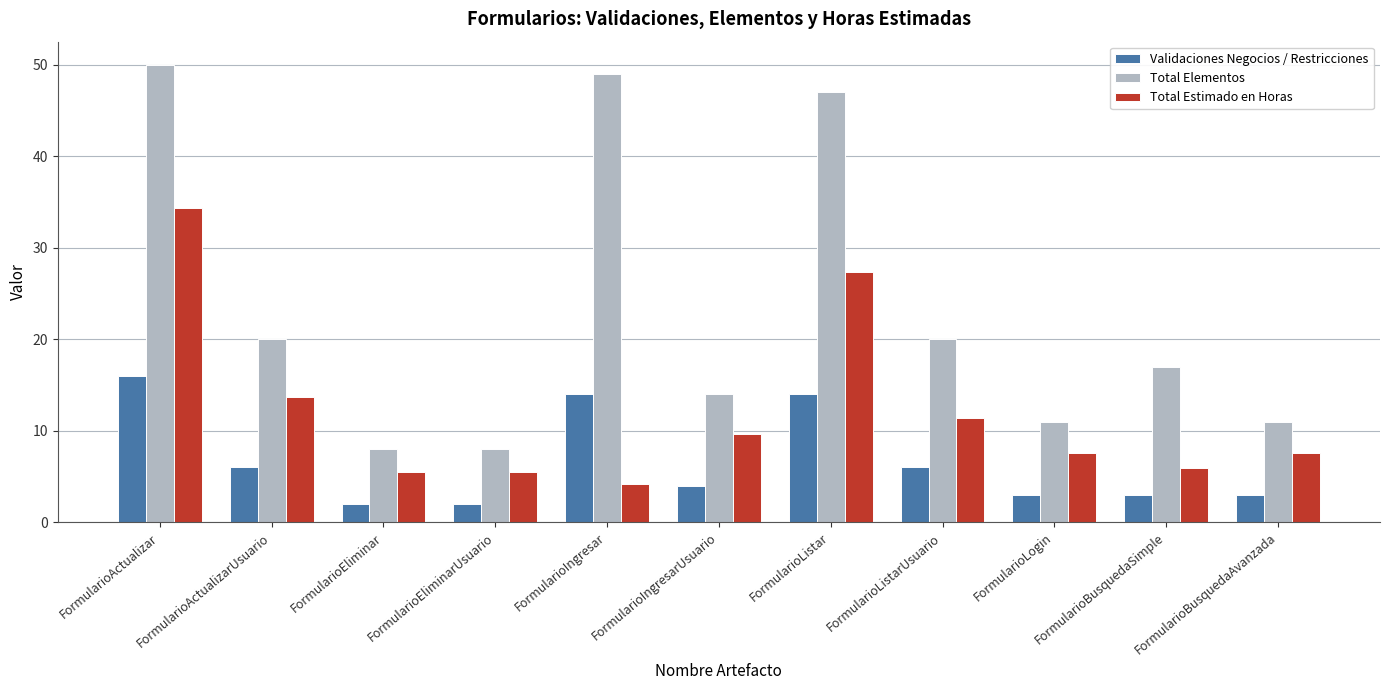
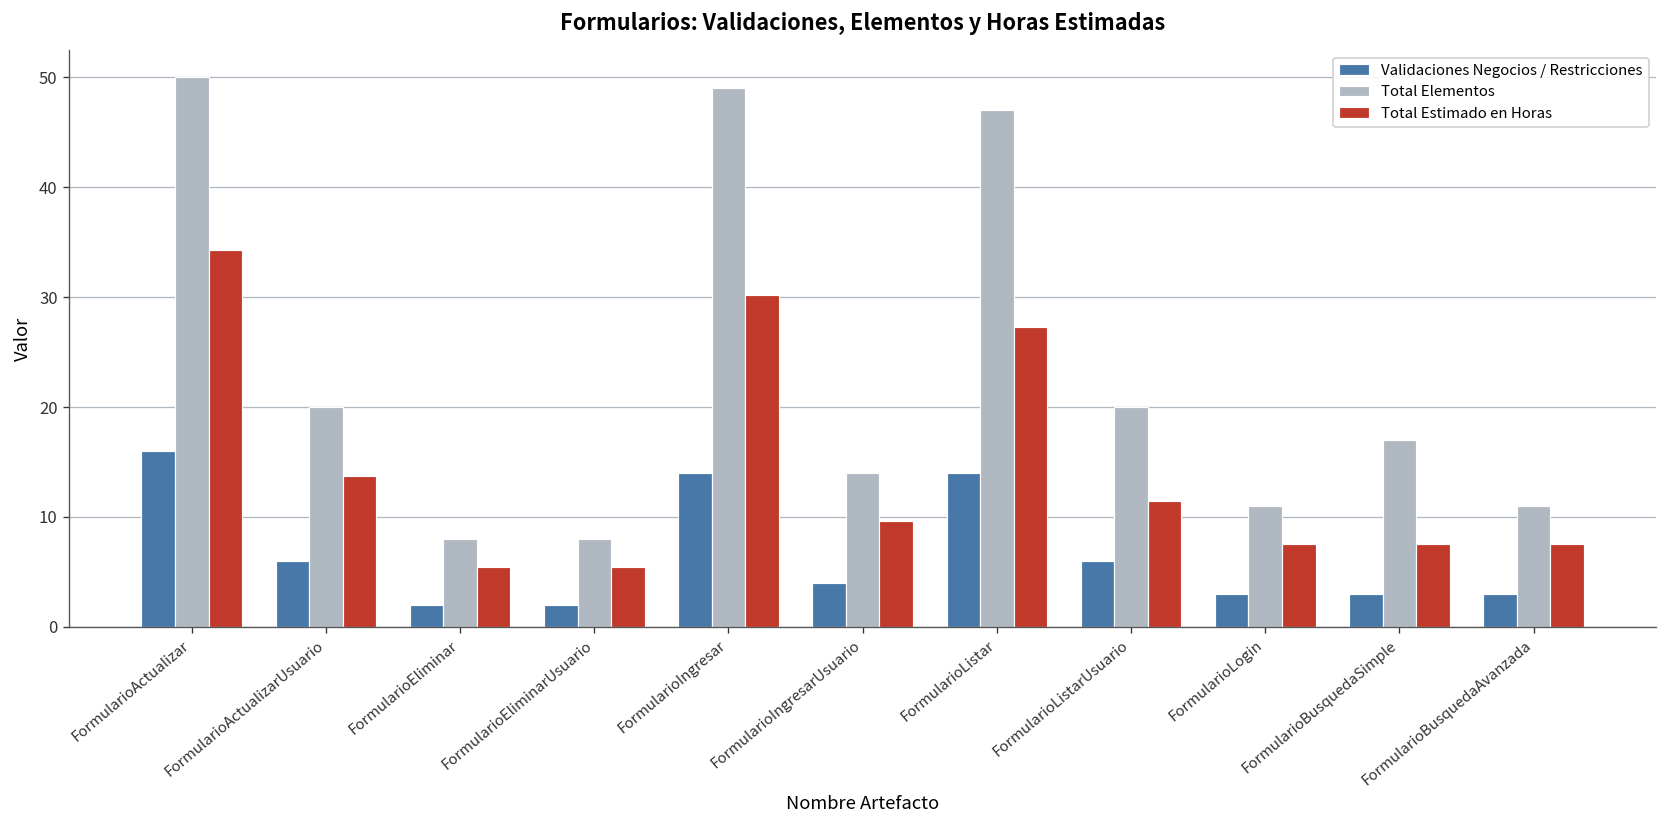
Total Estimado en Horas, FormularioIngresar: 4 -> 30
Total Estimado en Horas, FormularioBusquedaSimple: 6 -> 8
